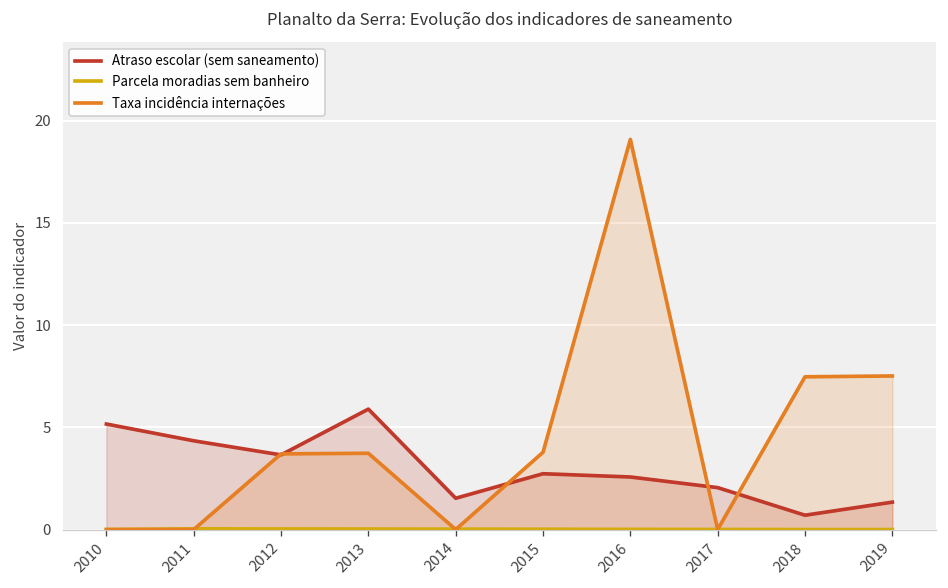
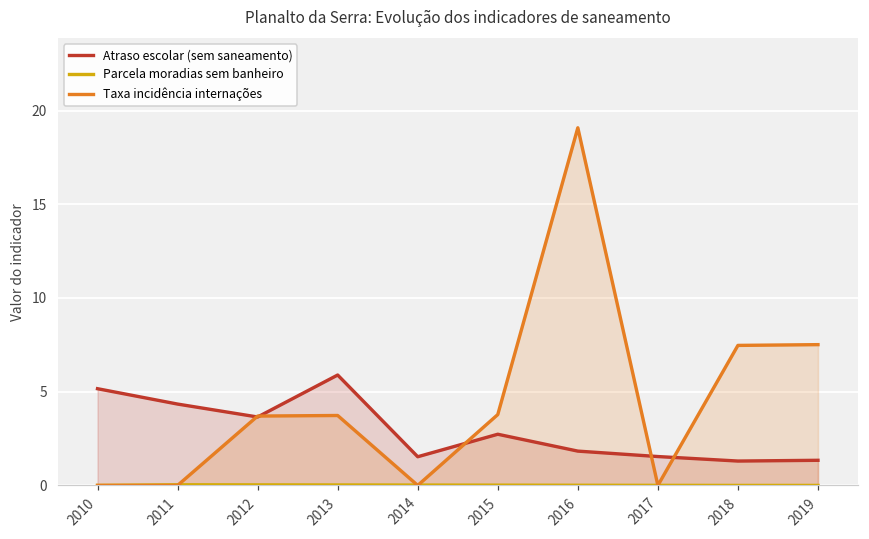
Atraso escolar (sem saneamento), 2016: 2.6 -> 1.8
Atraso escolar (sem saneamento), 2017: 2.1 -> 1.5
Atraso escolar (sem saneamento), 2018: 0.7 -> 1.3
